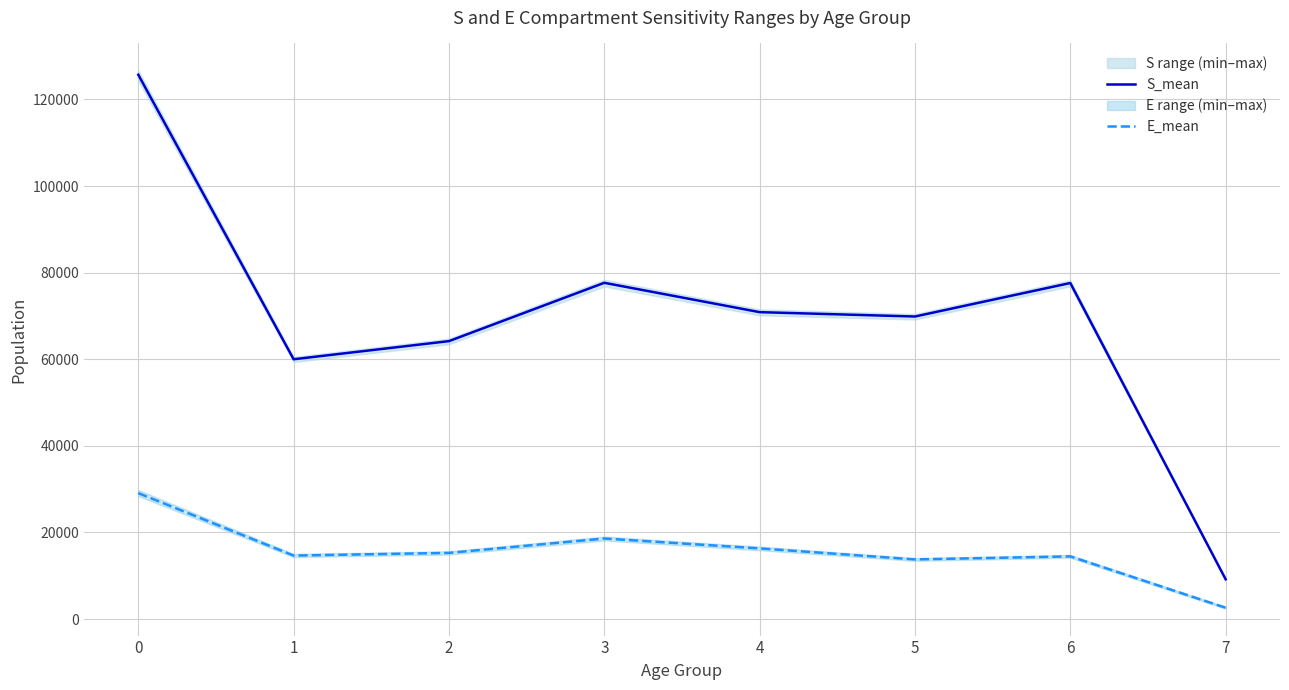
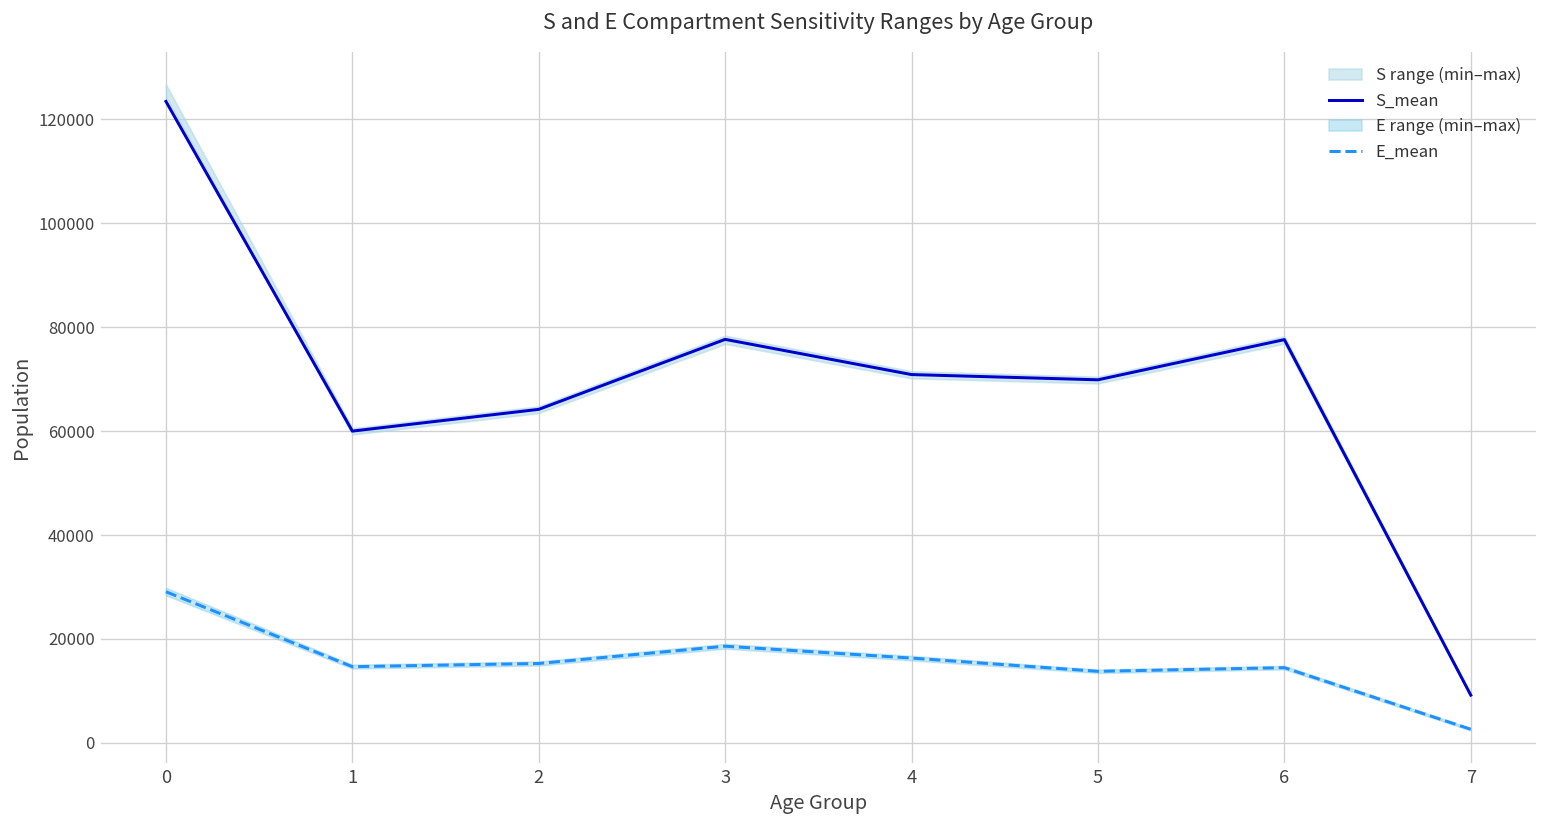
S_mean, 0: 126000 -> 123000
